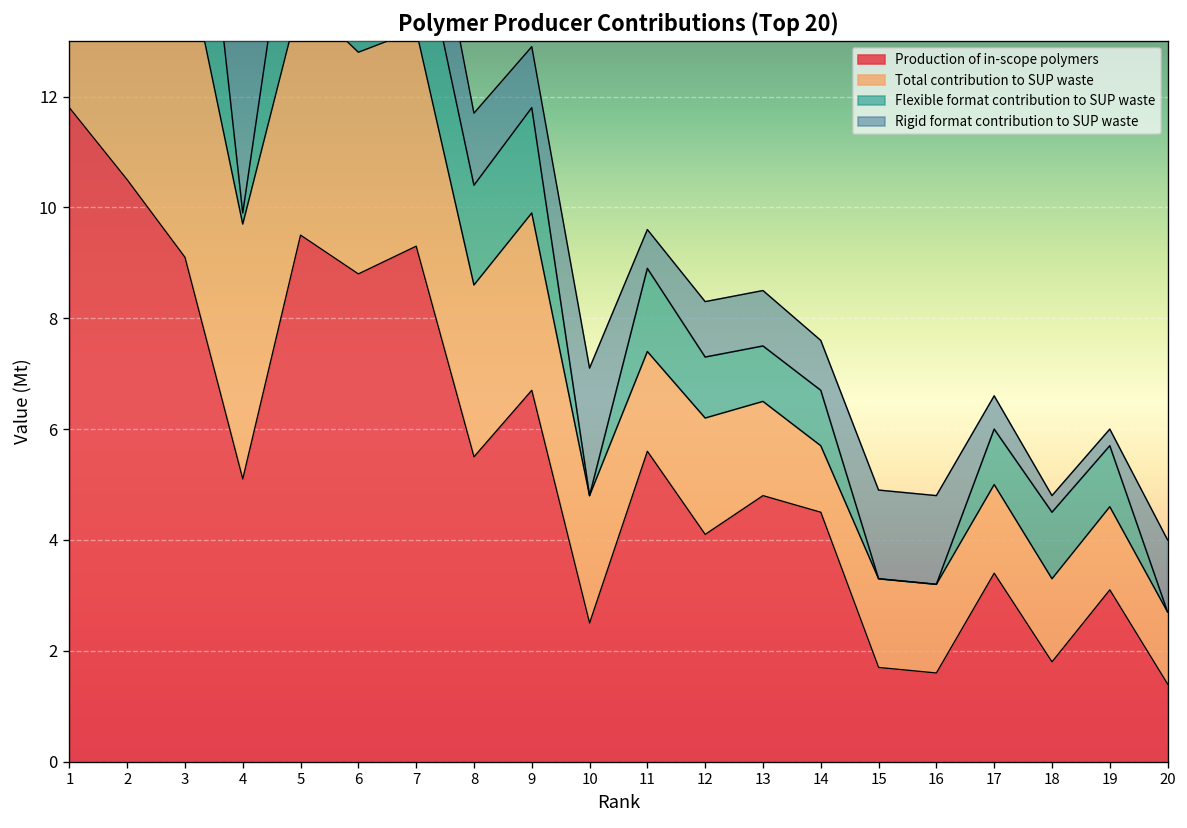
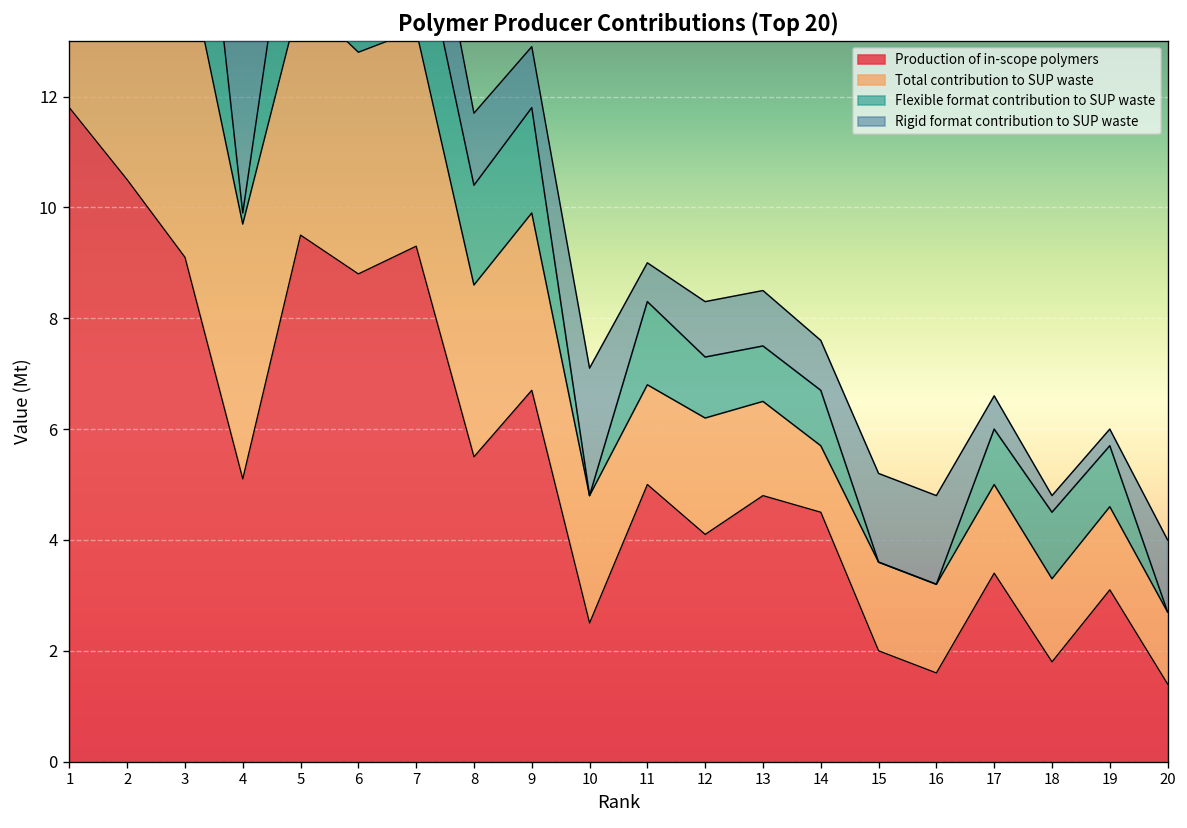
Production of in-scope polymers, 11: 5.6 -> 5.0
Production of in-scope polymers, 15: 1.7 -> 2.0
